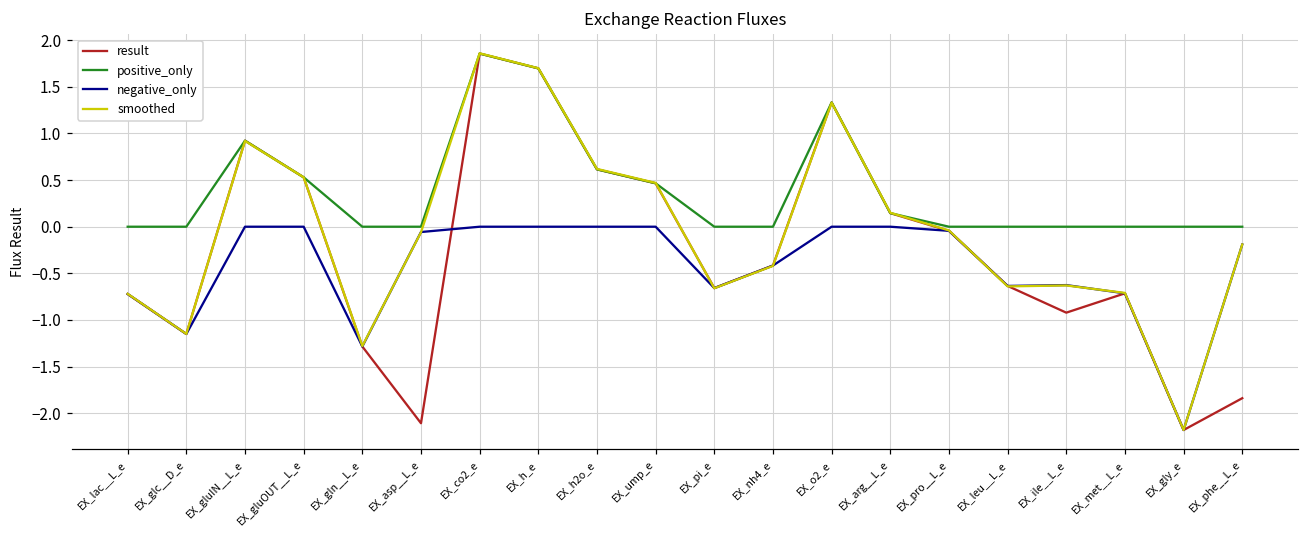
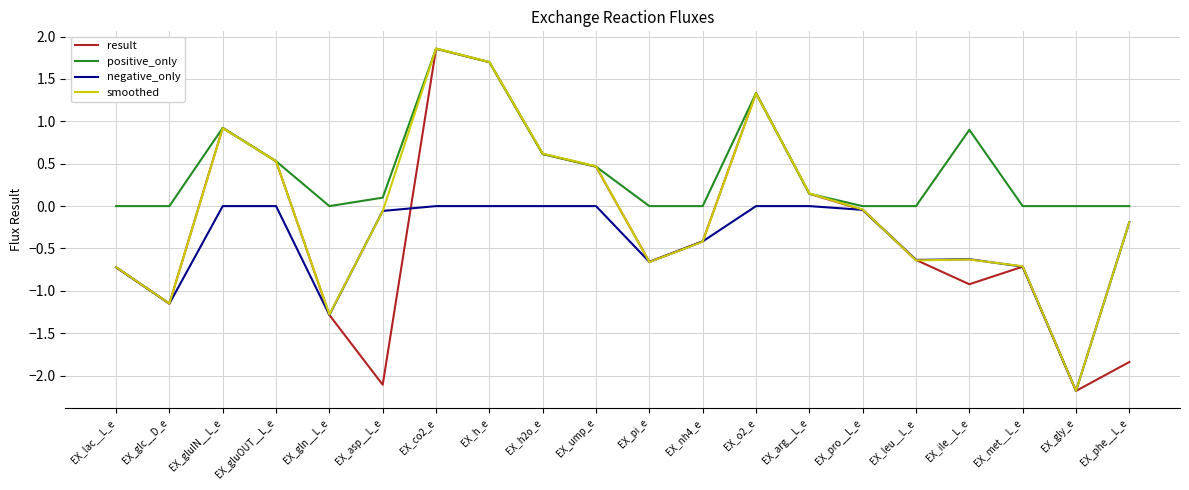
positive_only, EX_asp__L_e: 0.0 -> 0.1
positive_only, EX_ile__L_e: 0.0 -> 0.9
